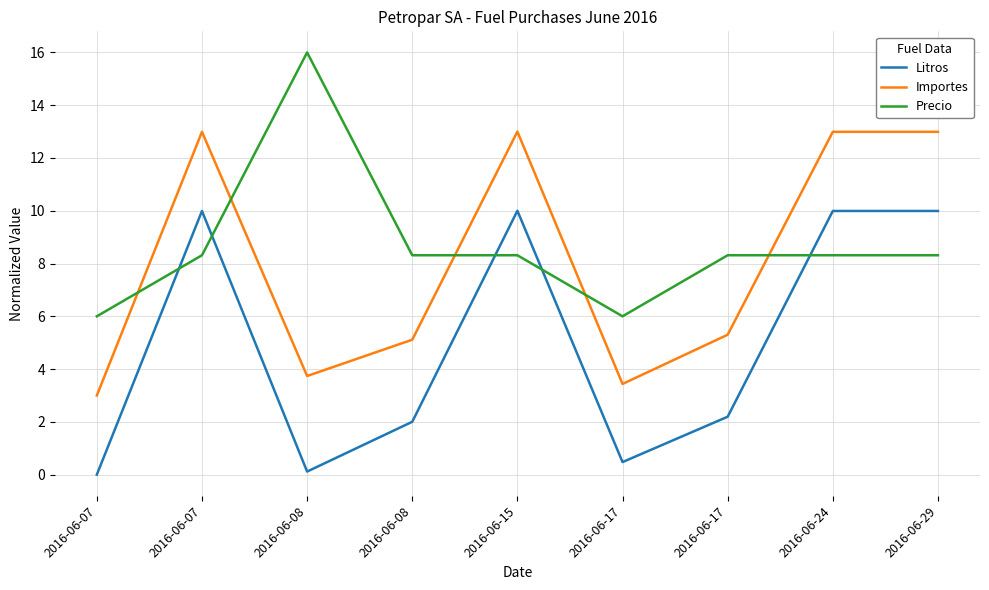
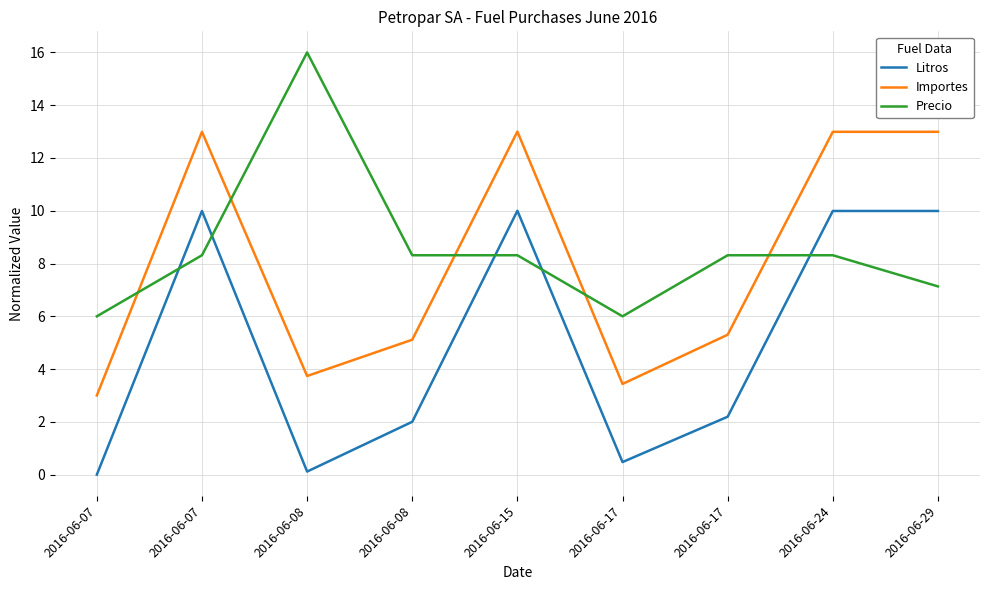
Precio, 2016-06-29: 8.3 -> 7.1
